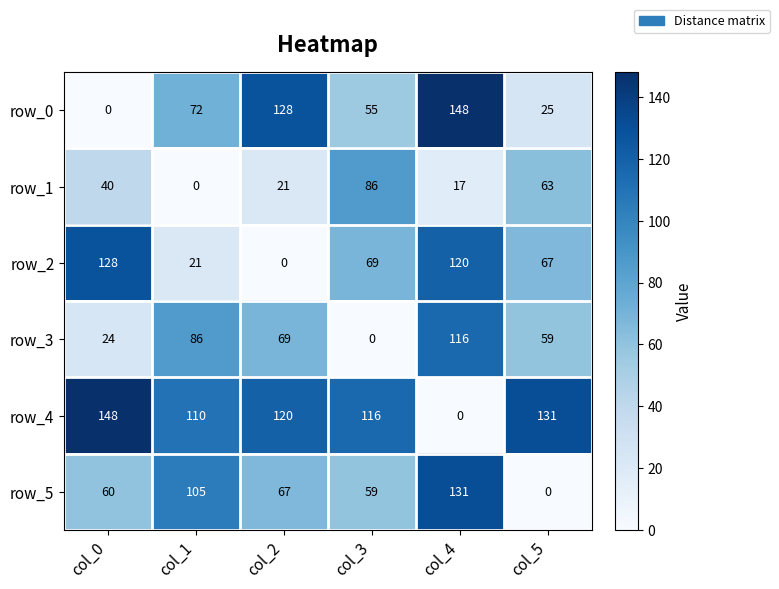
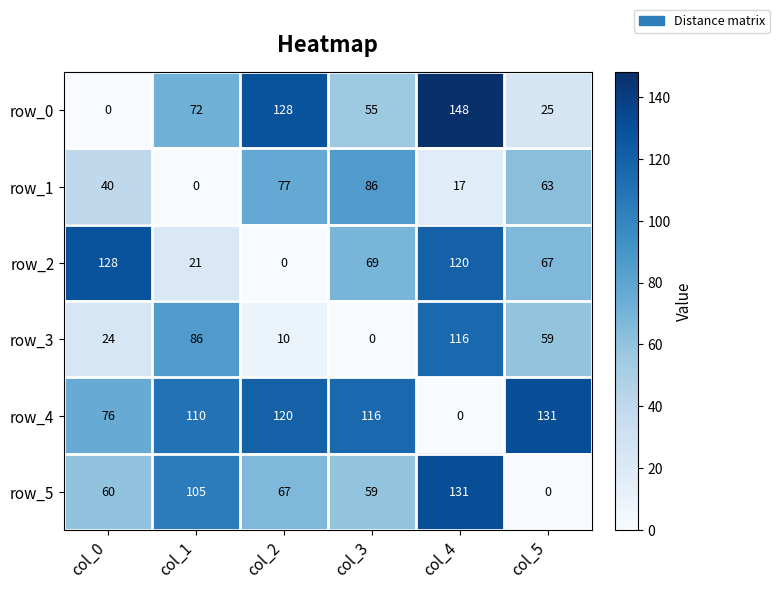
row_1, col_2: 21 -> 77
row_3, col_2: 69 -> 10
row_4, col_0: 148 -> 76
